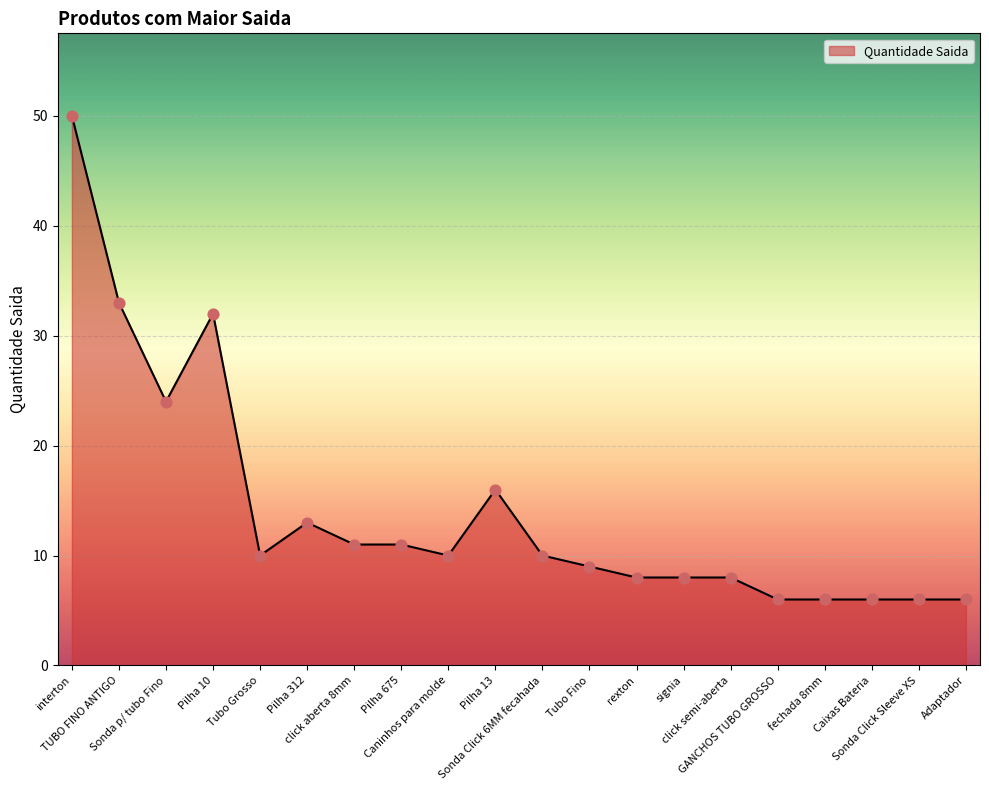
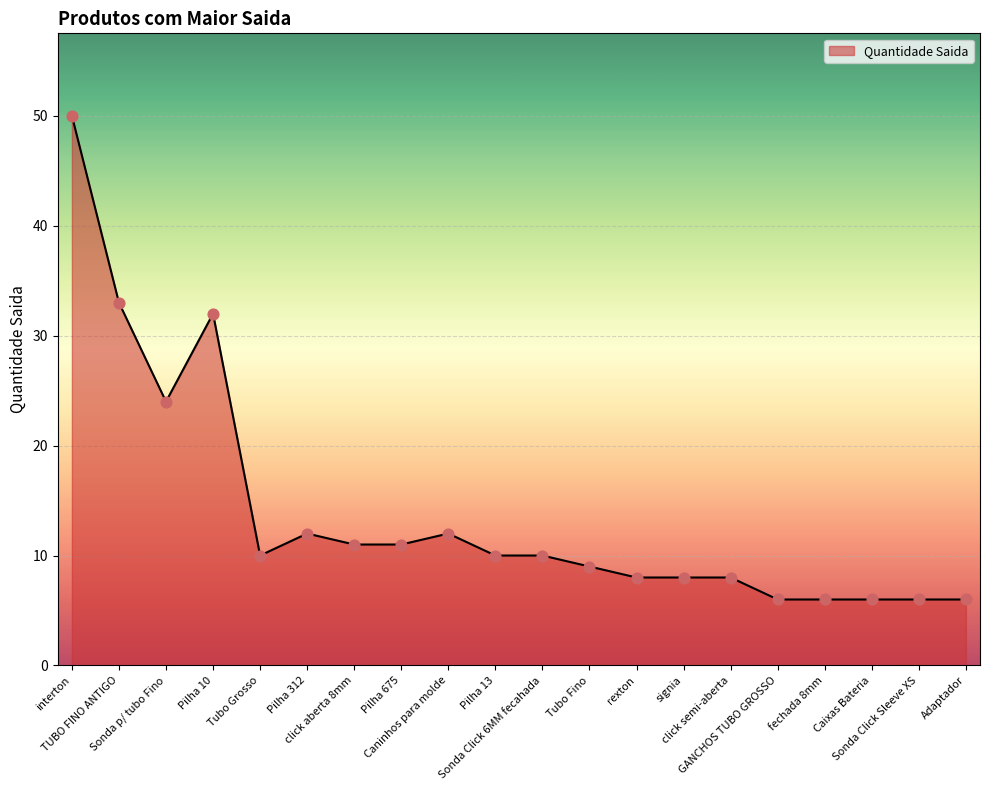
Pilha 312: 13 -> 12
Caninhos para molde: 10 -> 12
Pilha 13: 16 -> 10
